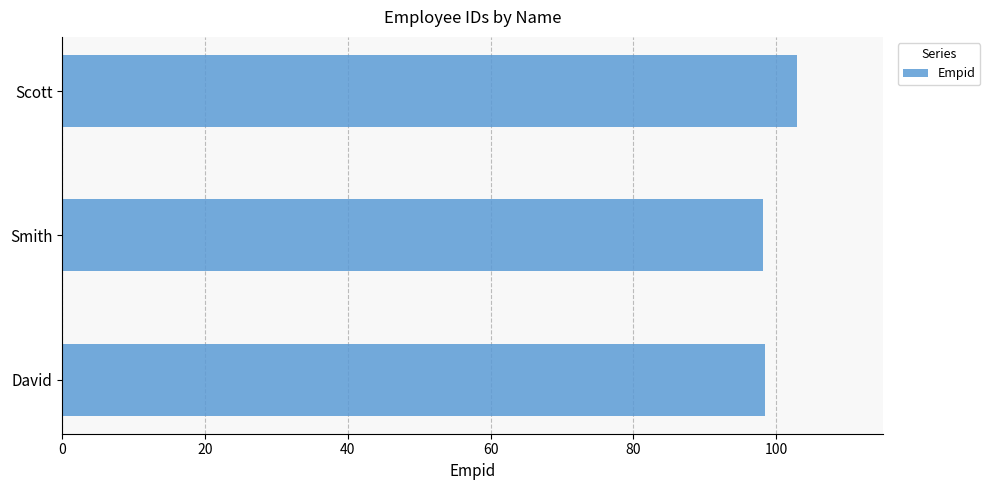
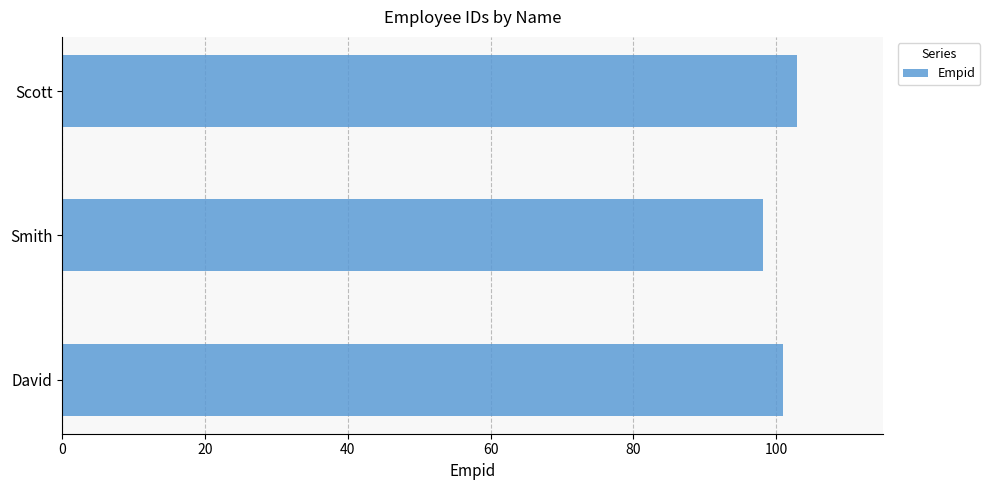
David: 98 -> 101
